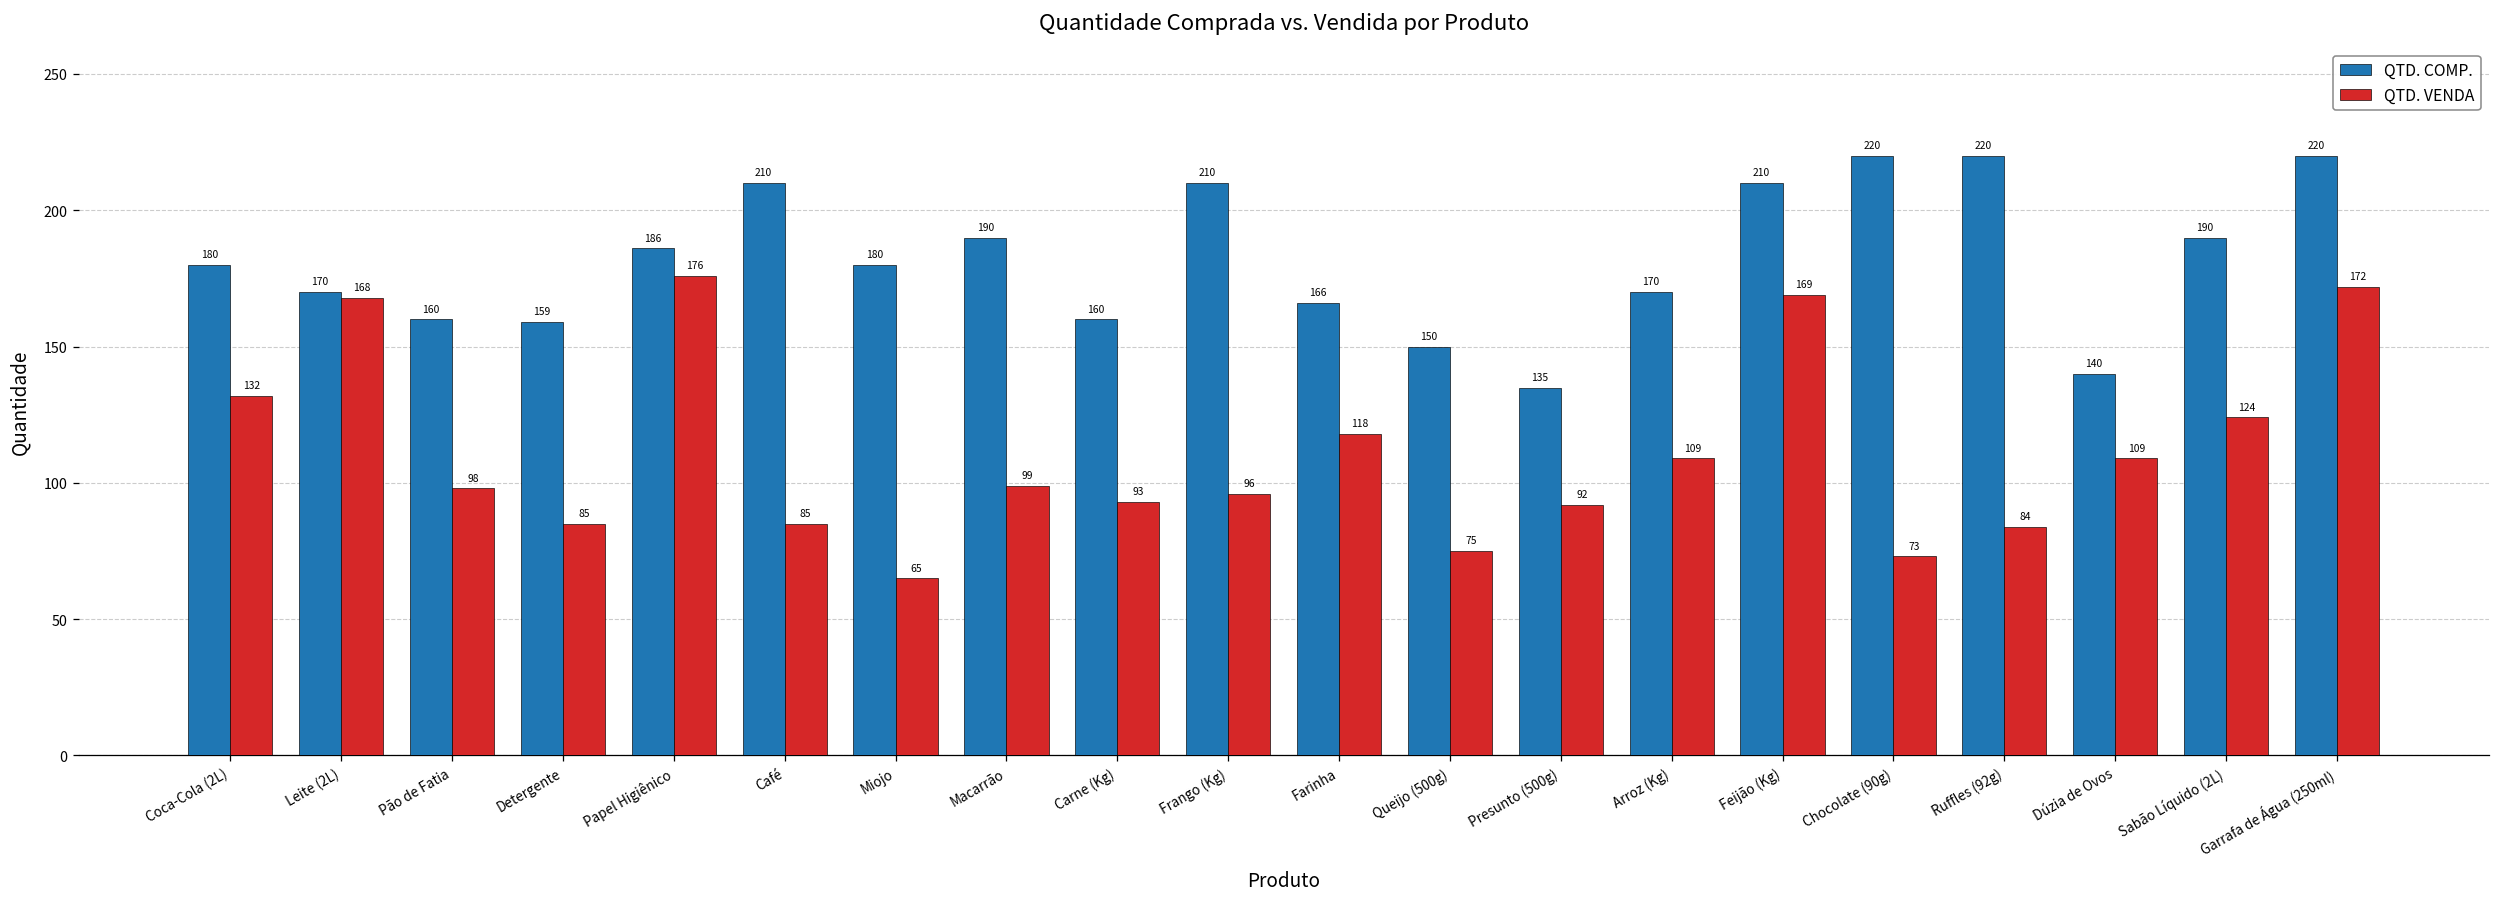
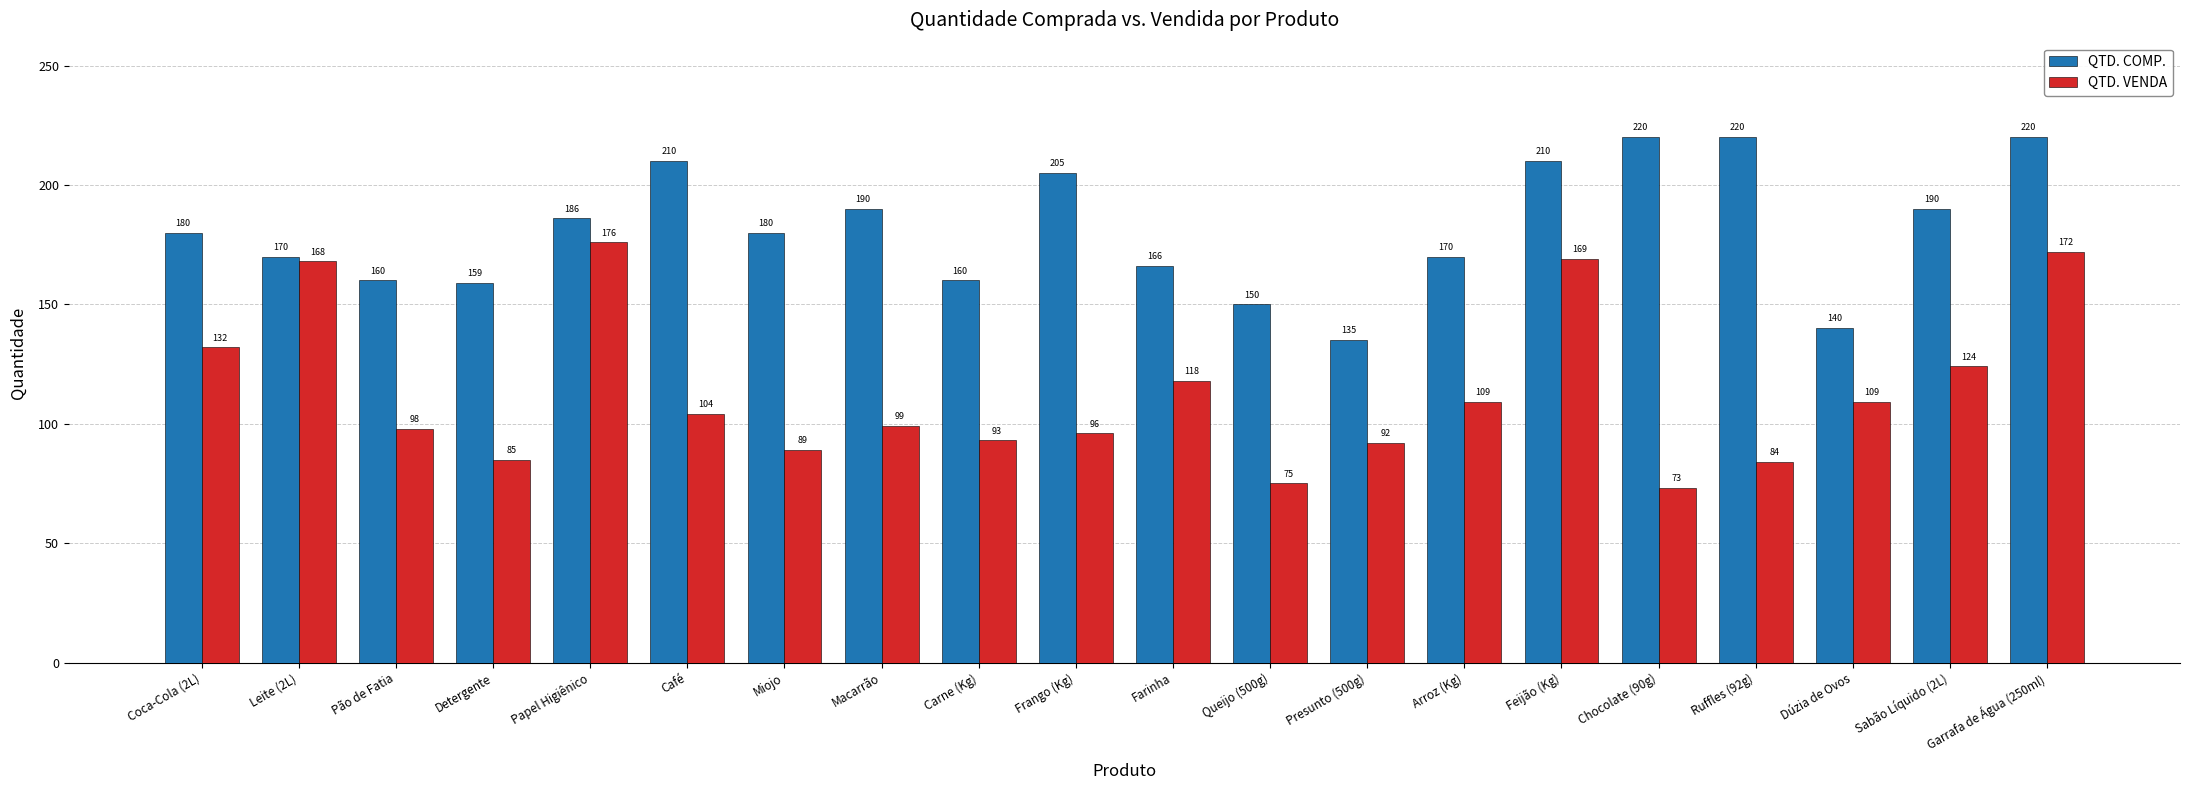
QTD. VENDA, Café: 85 -> 104
QTD. VENDA, Miojo: 65 -> 89
QTD. COMP., Frango (Kg): 210 -> 205
